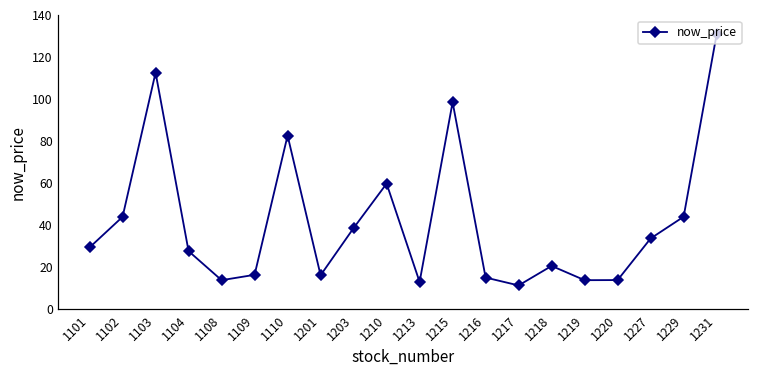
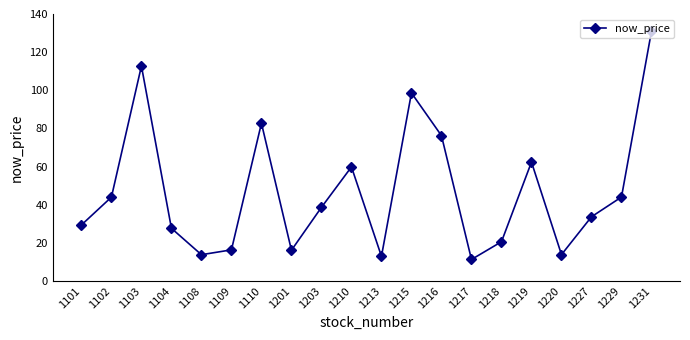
1216: 15 -> 76
1219: 14 -> 62
